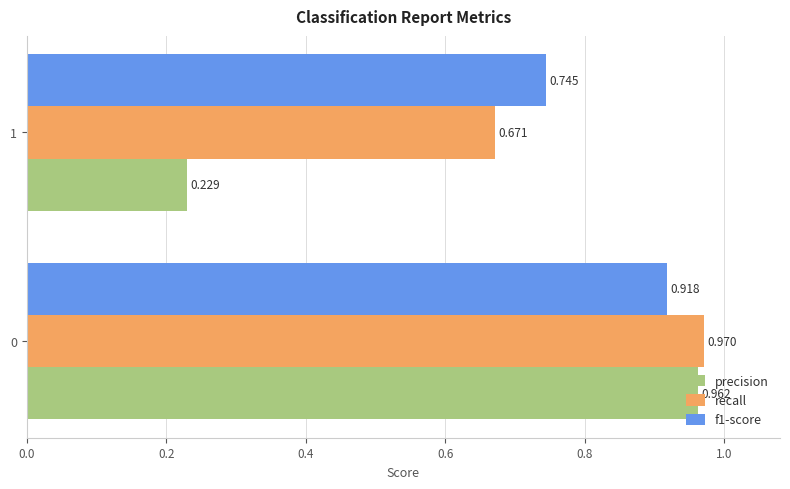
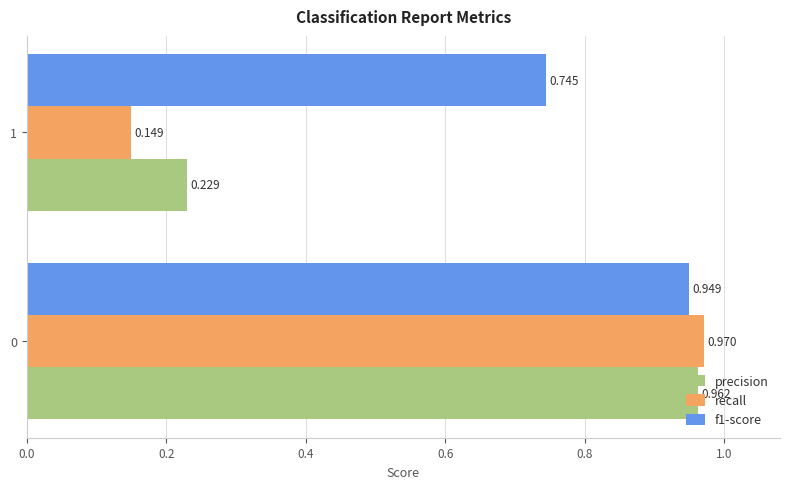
recall, 1: 0.671 -> 0.149
f1-score, 0: 0.918 -> 0.949
